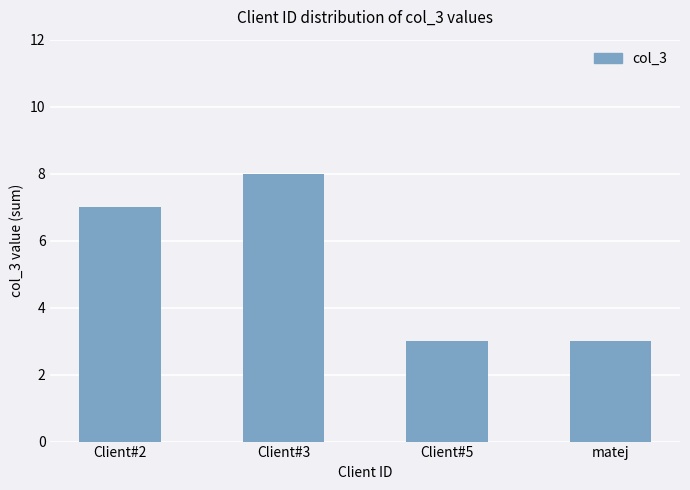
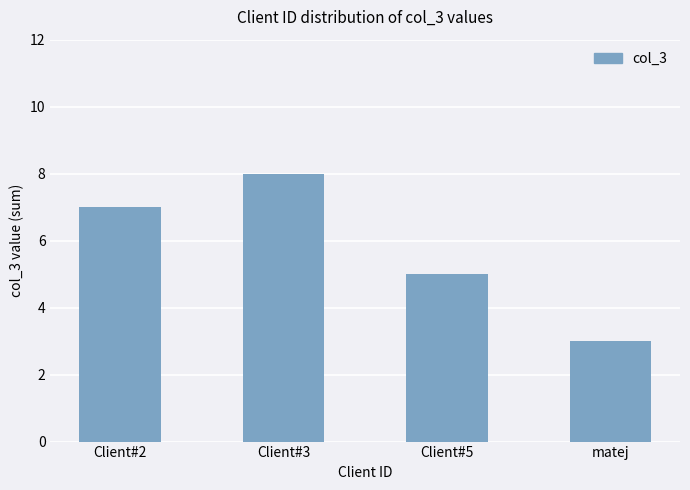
Client#5: 3 -> 5
